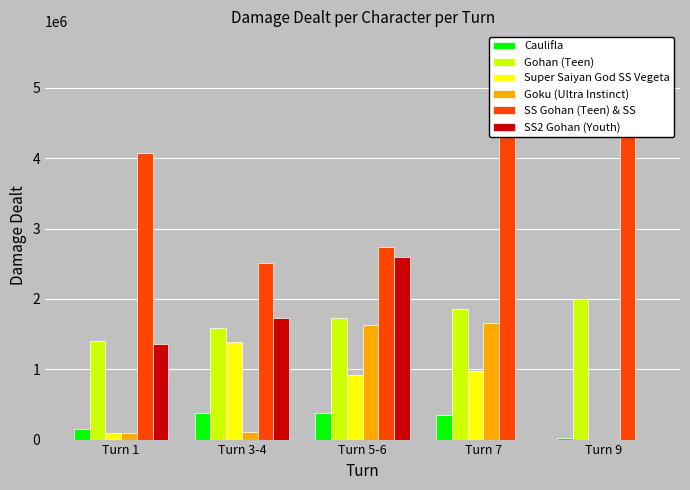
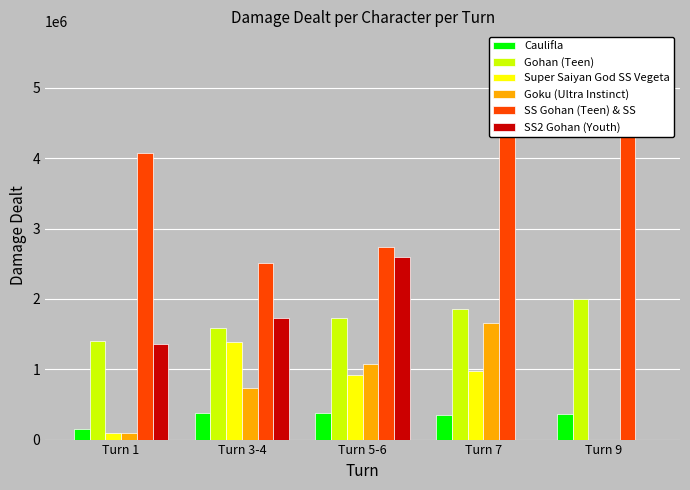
Goku (Ultra Instinct), Turn 3-4: 100000 -> 700000
Goku (Ultra Instinct), Turn 5-6: 1600000 -> 1100000
Caulifla, Turn 9: 0 -> 400000
